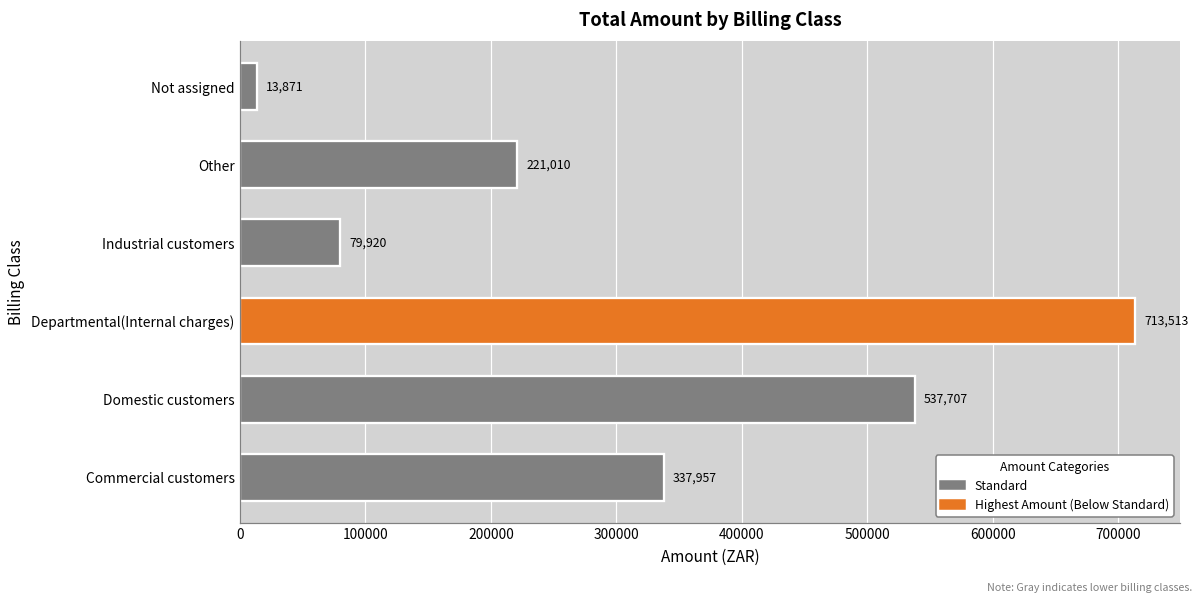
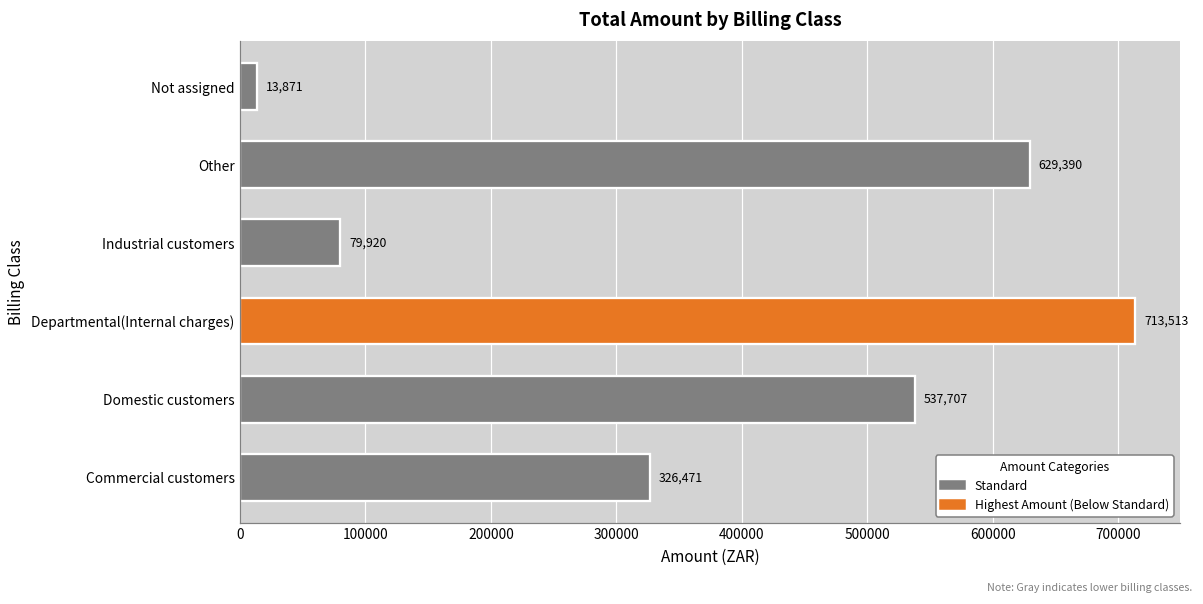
Other: 221,010 -> 629,390
Commercial customers: 337,957 -> 326,471
